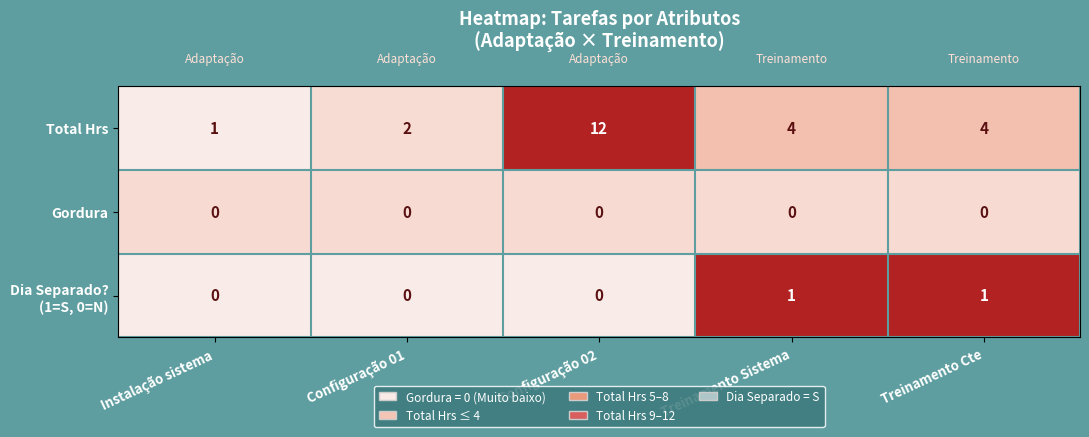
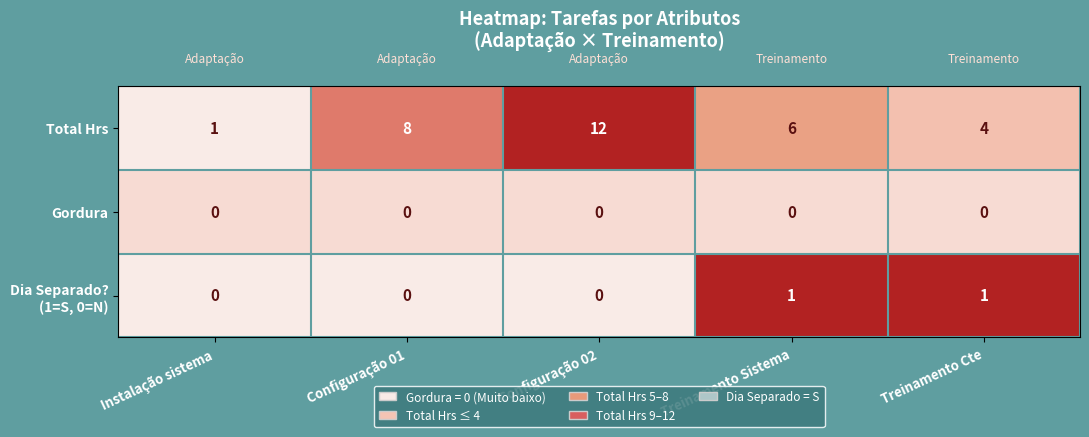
Total Hrs, Configuração 01: 2 -> 8
Total Hrs, Treinamento Sistema: 4 -> 6
